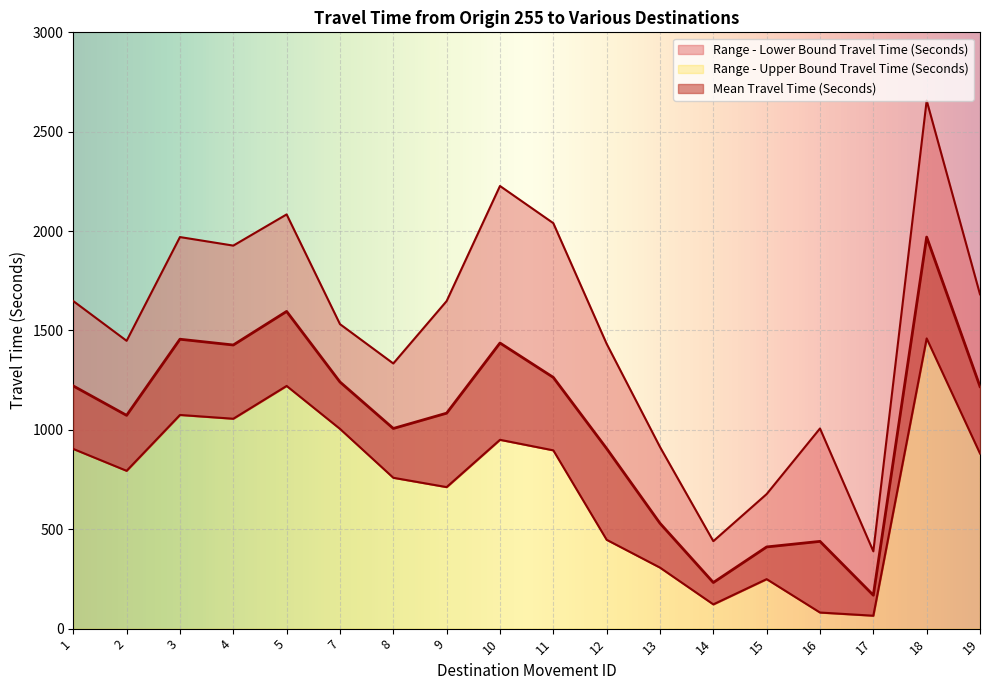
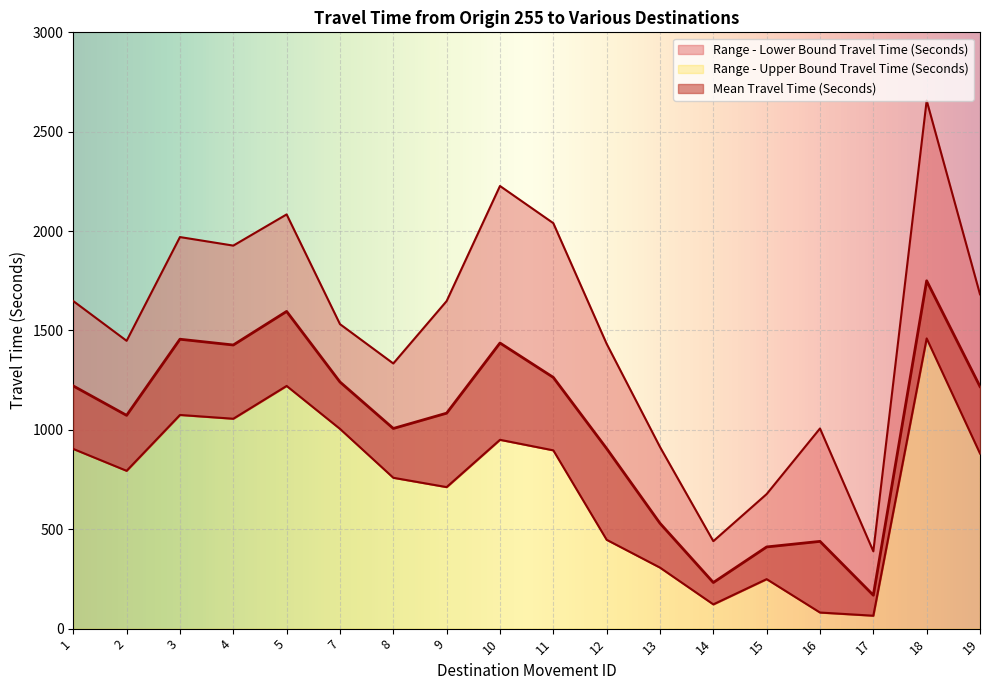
Mean Travel Time (Seconds), 18: 1970 -> 1750
